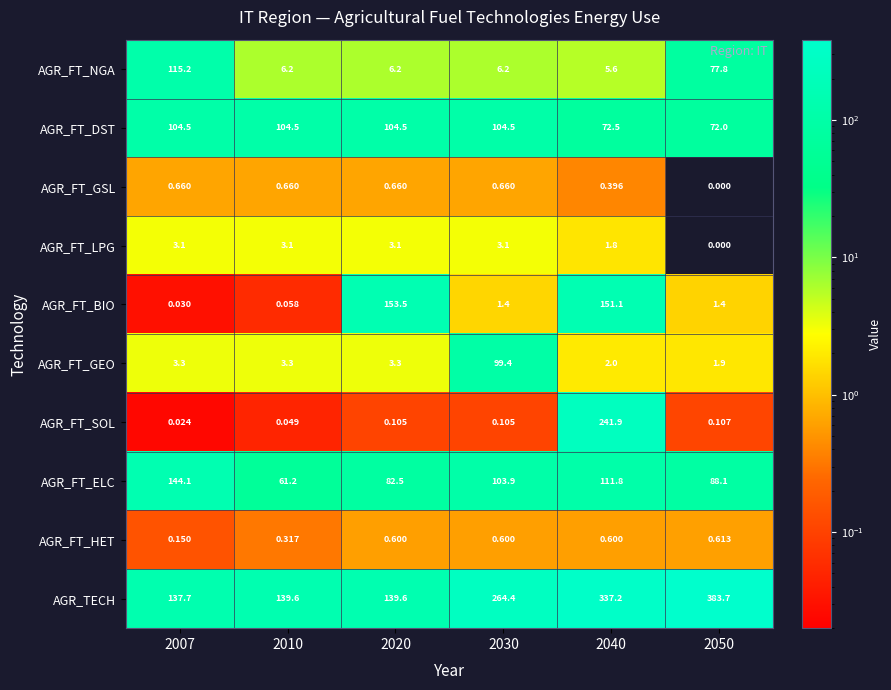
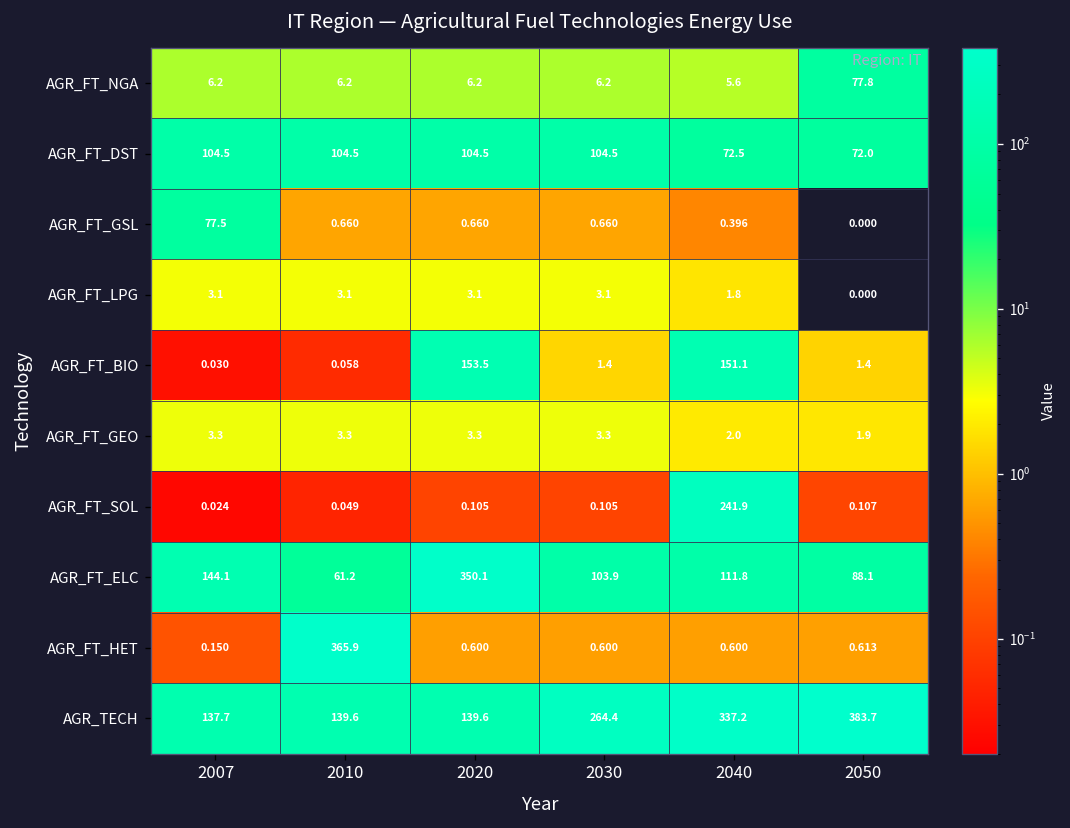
AGR_FT_NGA, 2007: 115.2 -> 6.2
AGR_FT_GSL, 2007: 0.660 -> 77.5
AGR_FT_GEO, 2030: 99.4 -> 3.3
AGR_FT_ELC, 2020: 82.5 -> 350.1
AGR_FT_HET, 2010: 0.317 -> 365.9
